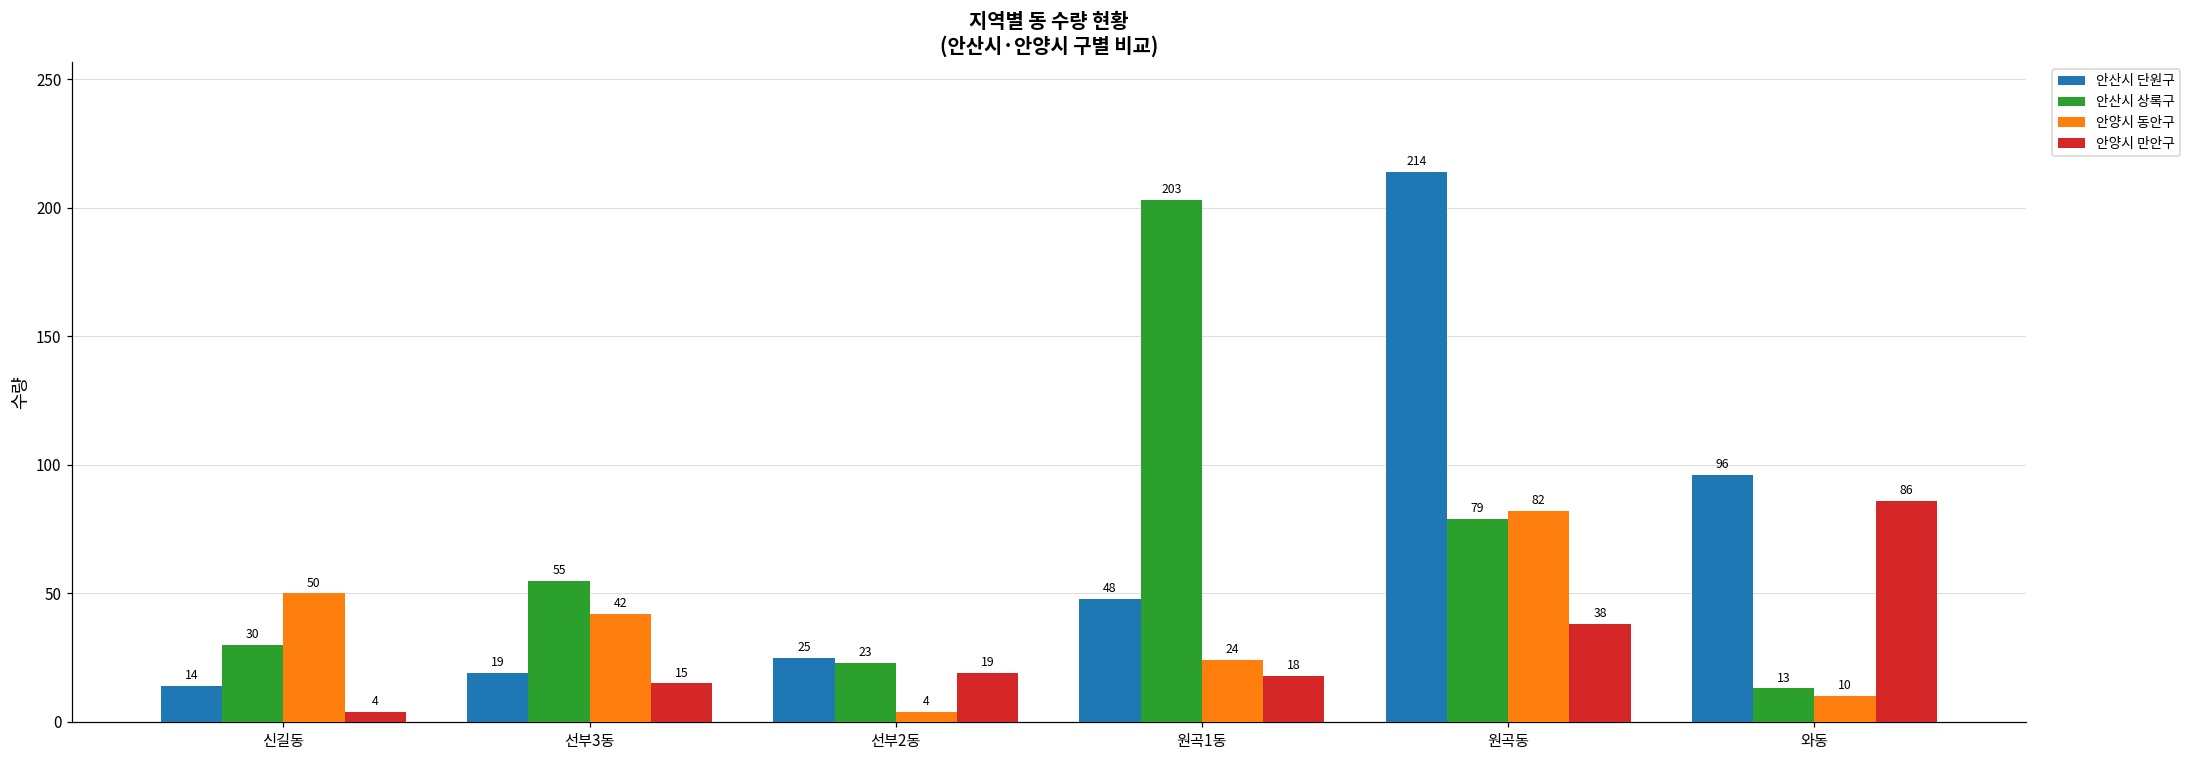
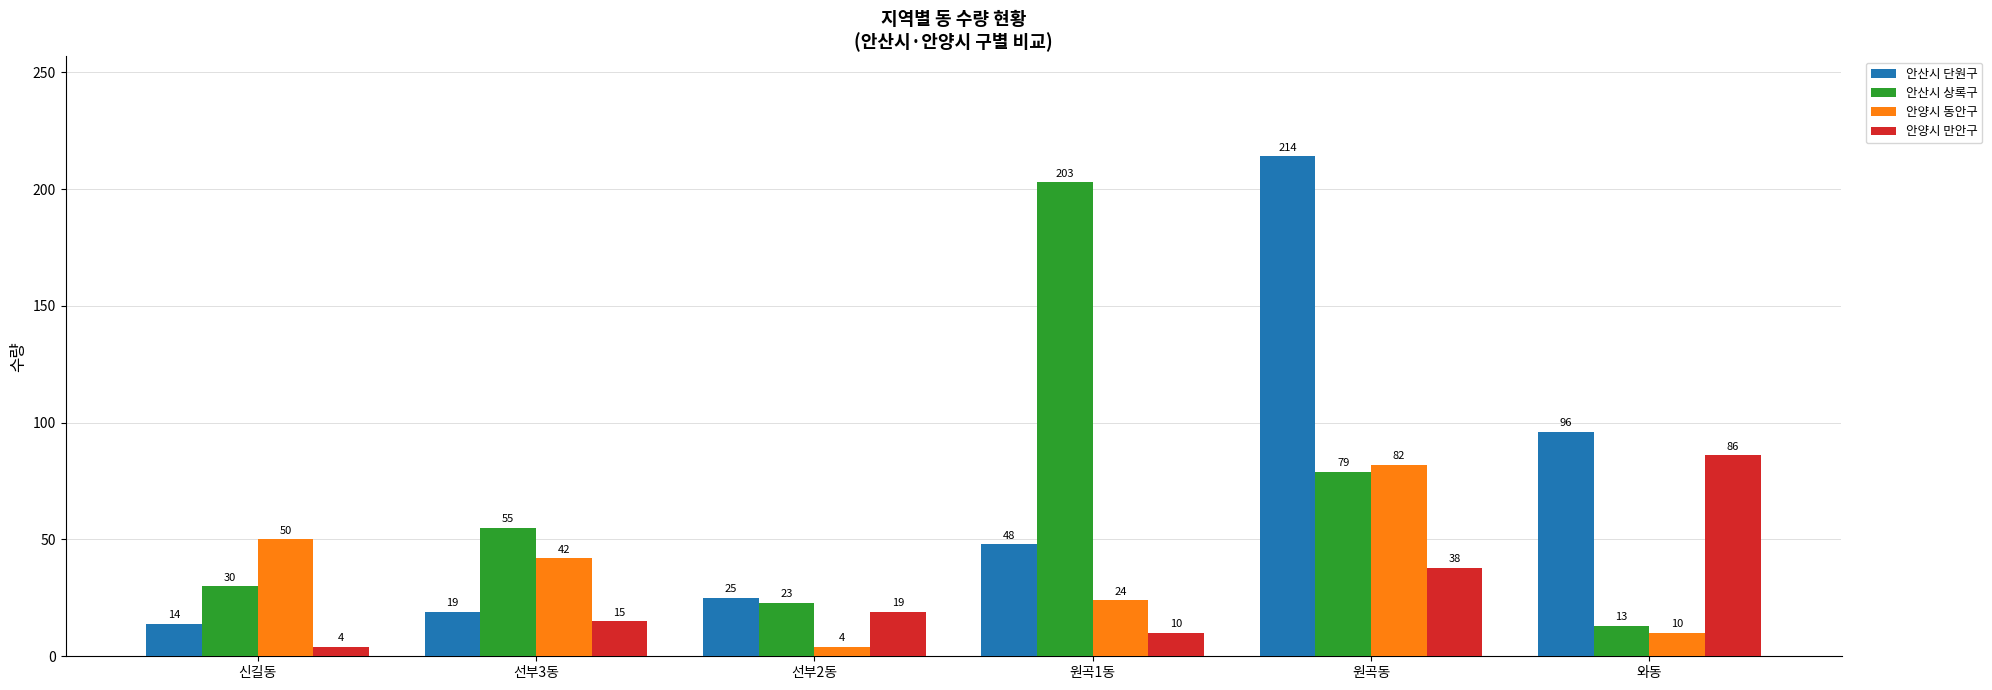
안양시 만안구, 원곡1동: 18 -> 10
